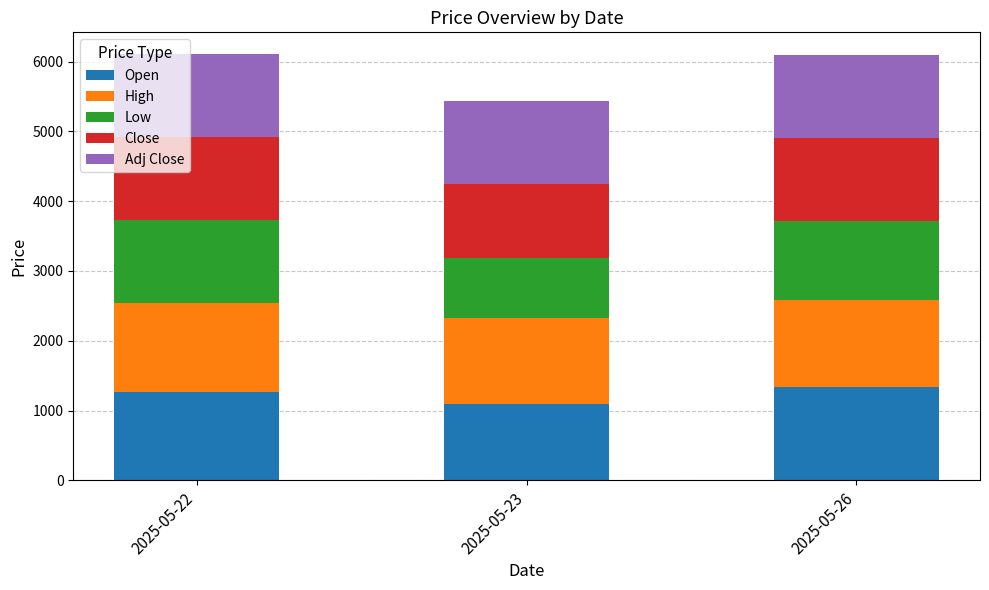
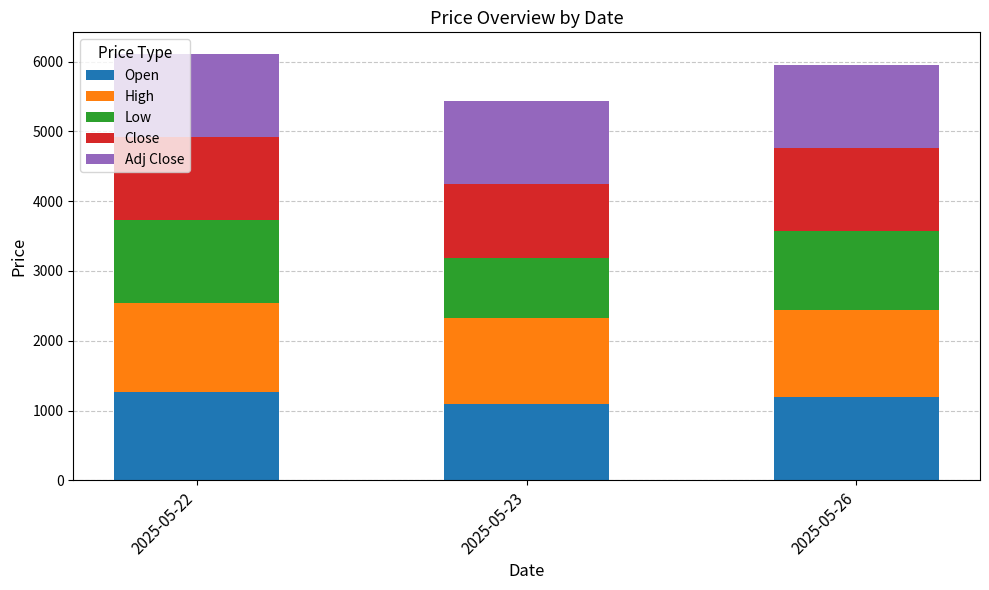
Open, 2025-05-26: 1300 -> 1200
